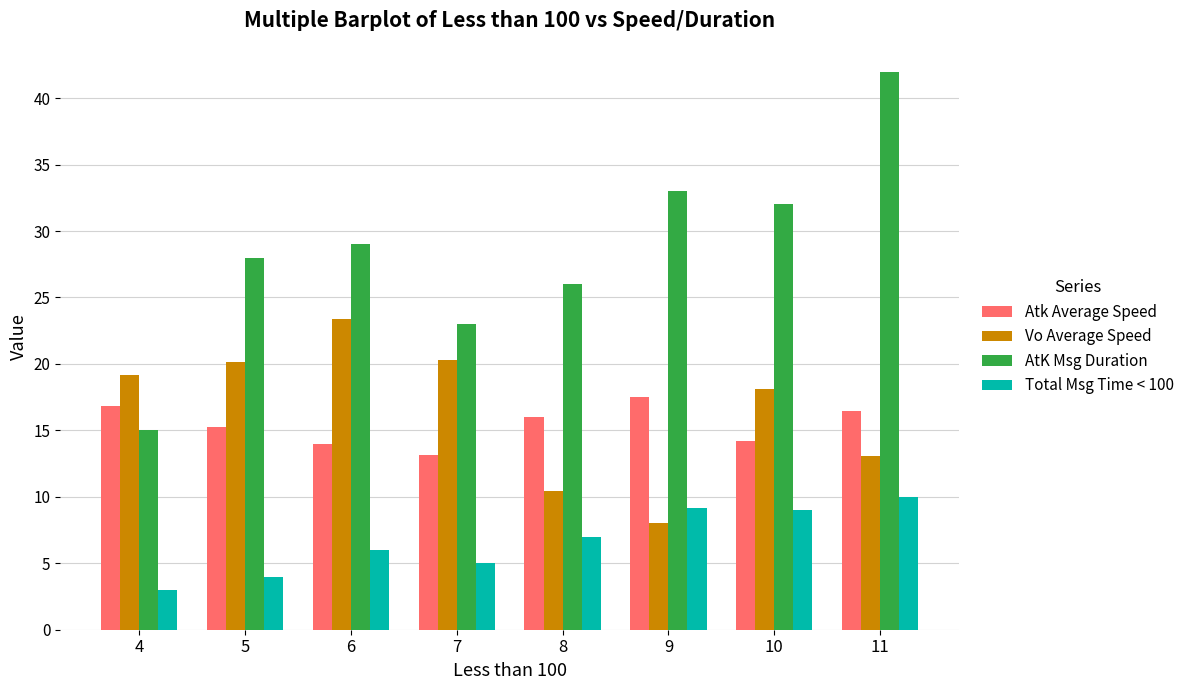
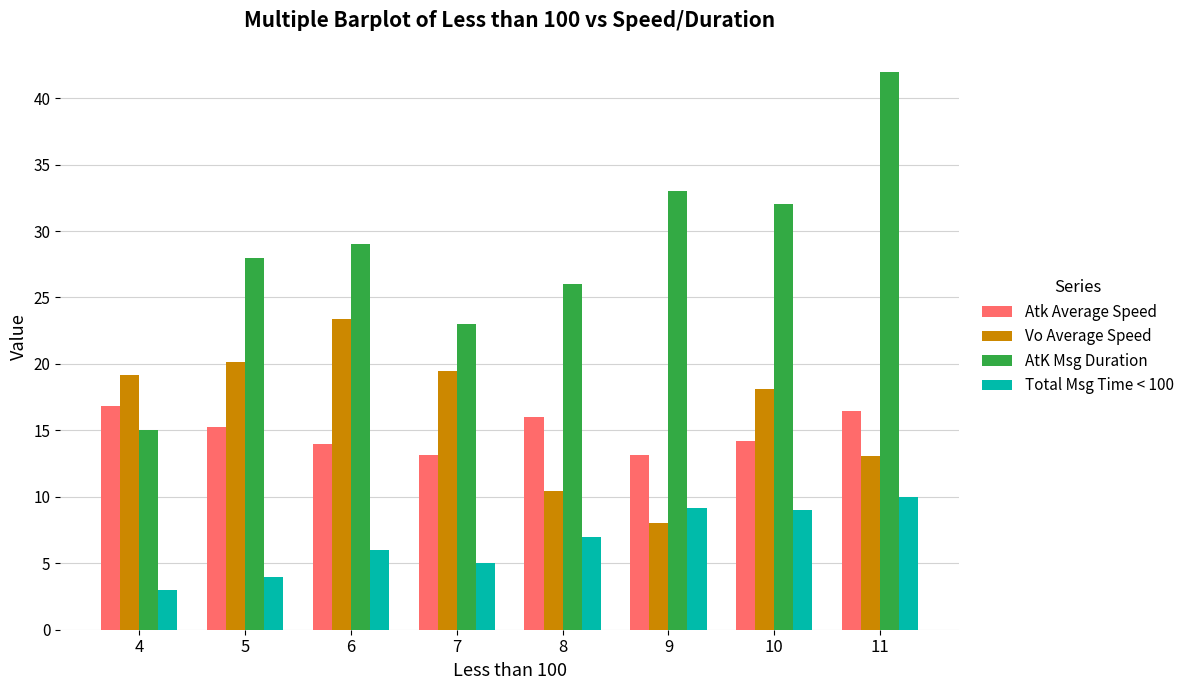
Vo Average Speed, 7: 20.3 -> 19.4
Atk Average Speed, 9: 17.5 -> 13.1
